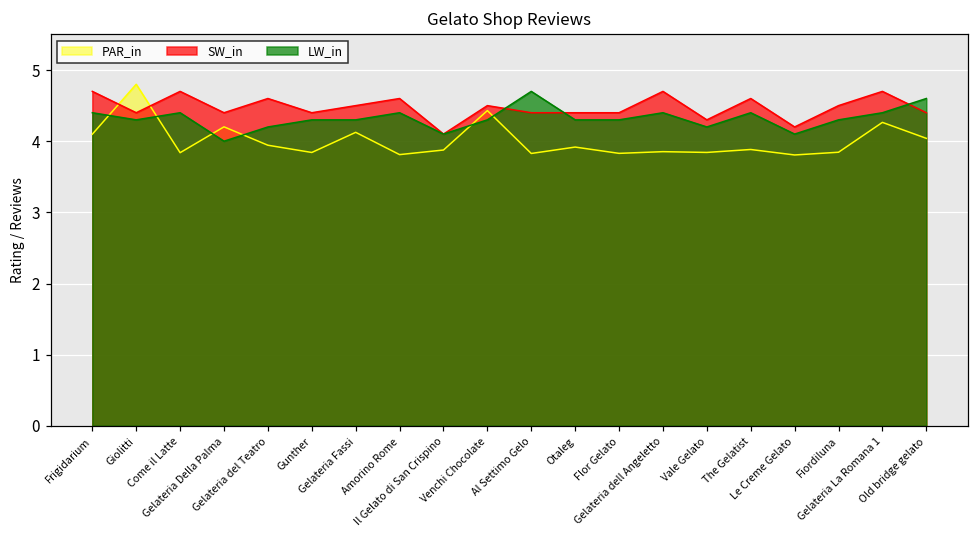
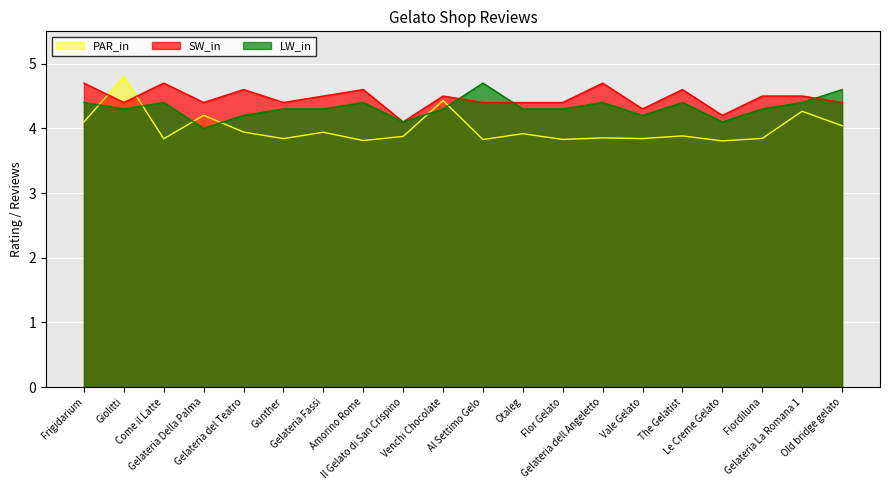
PAR_in, Gelateria Fassi: 4.1 -> 3.9
SW_in, Gelateria La Romana 1: 4.7 -> 4.5
